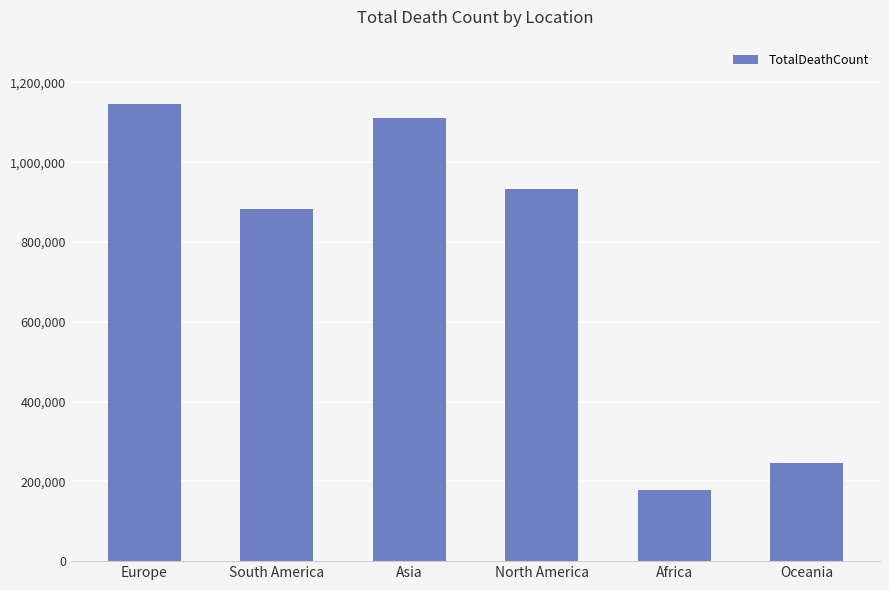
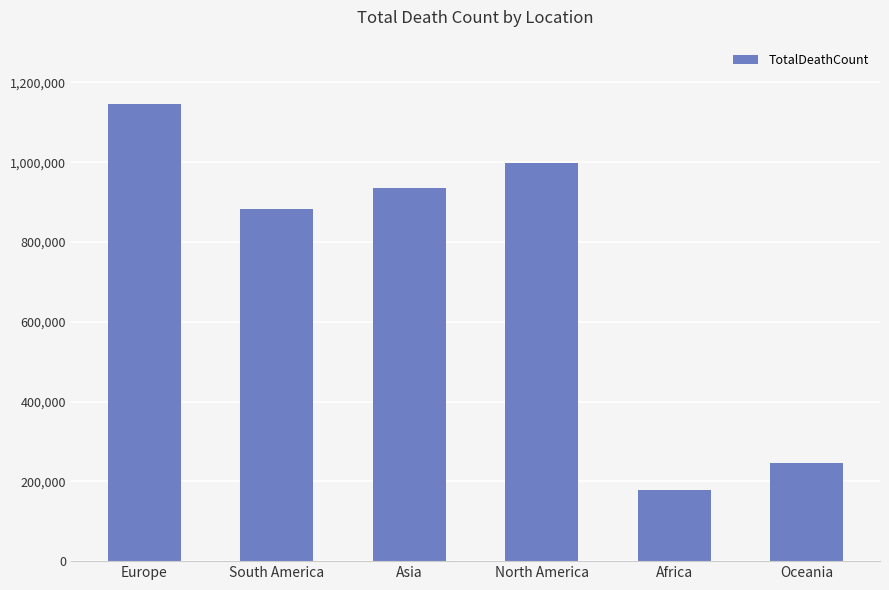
Asia: 1,110,000 -> 940,000
North America: 930,000 -> 1,000,000
